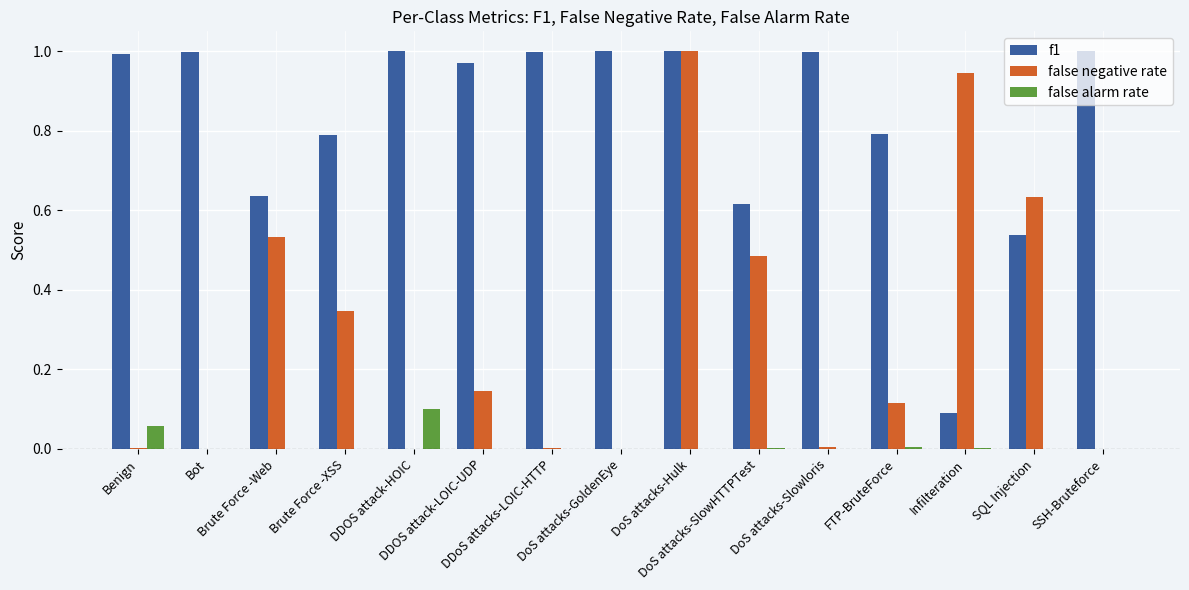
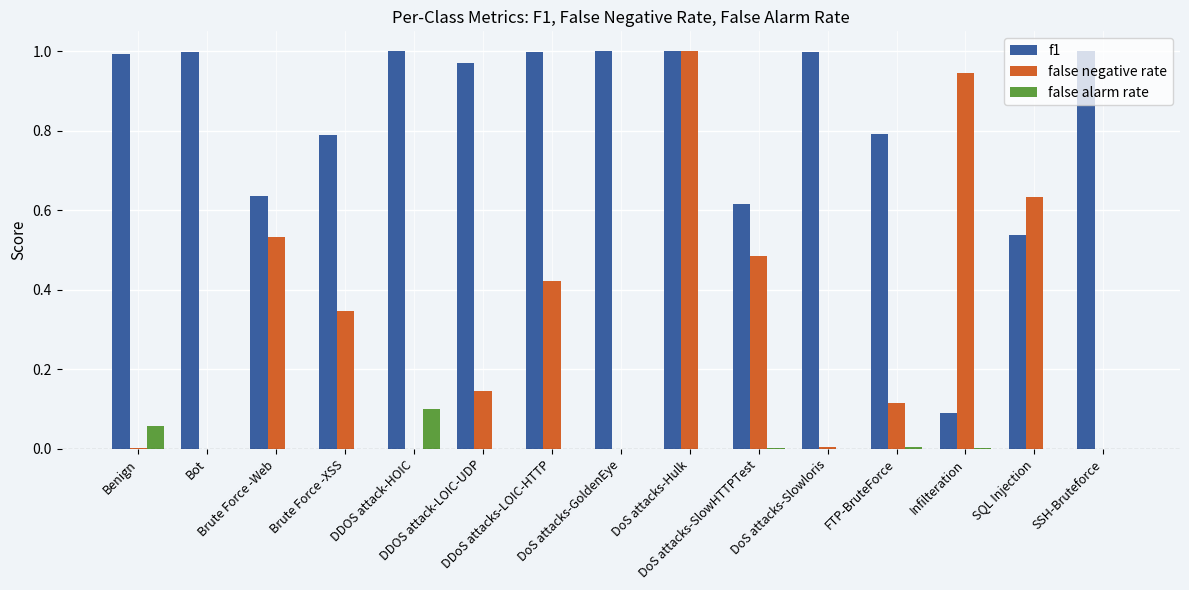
false negative rate, DDoS attacks-LOIC-HTTP: 0.00 -> 0.42
